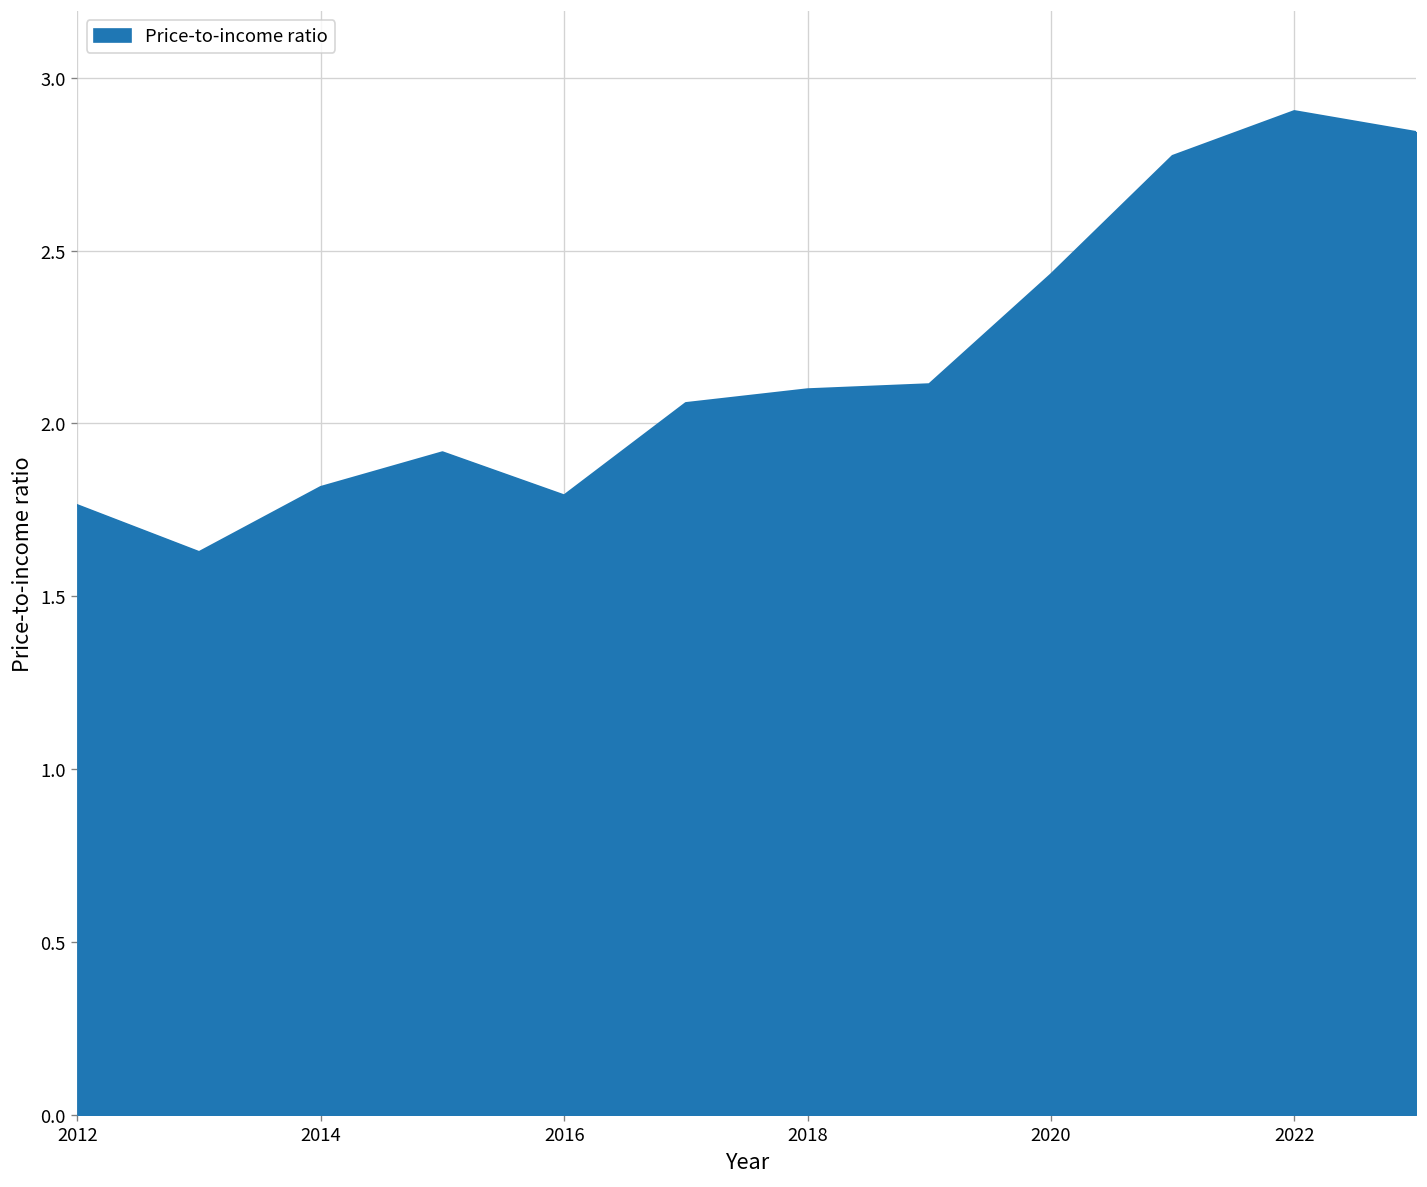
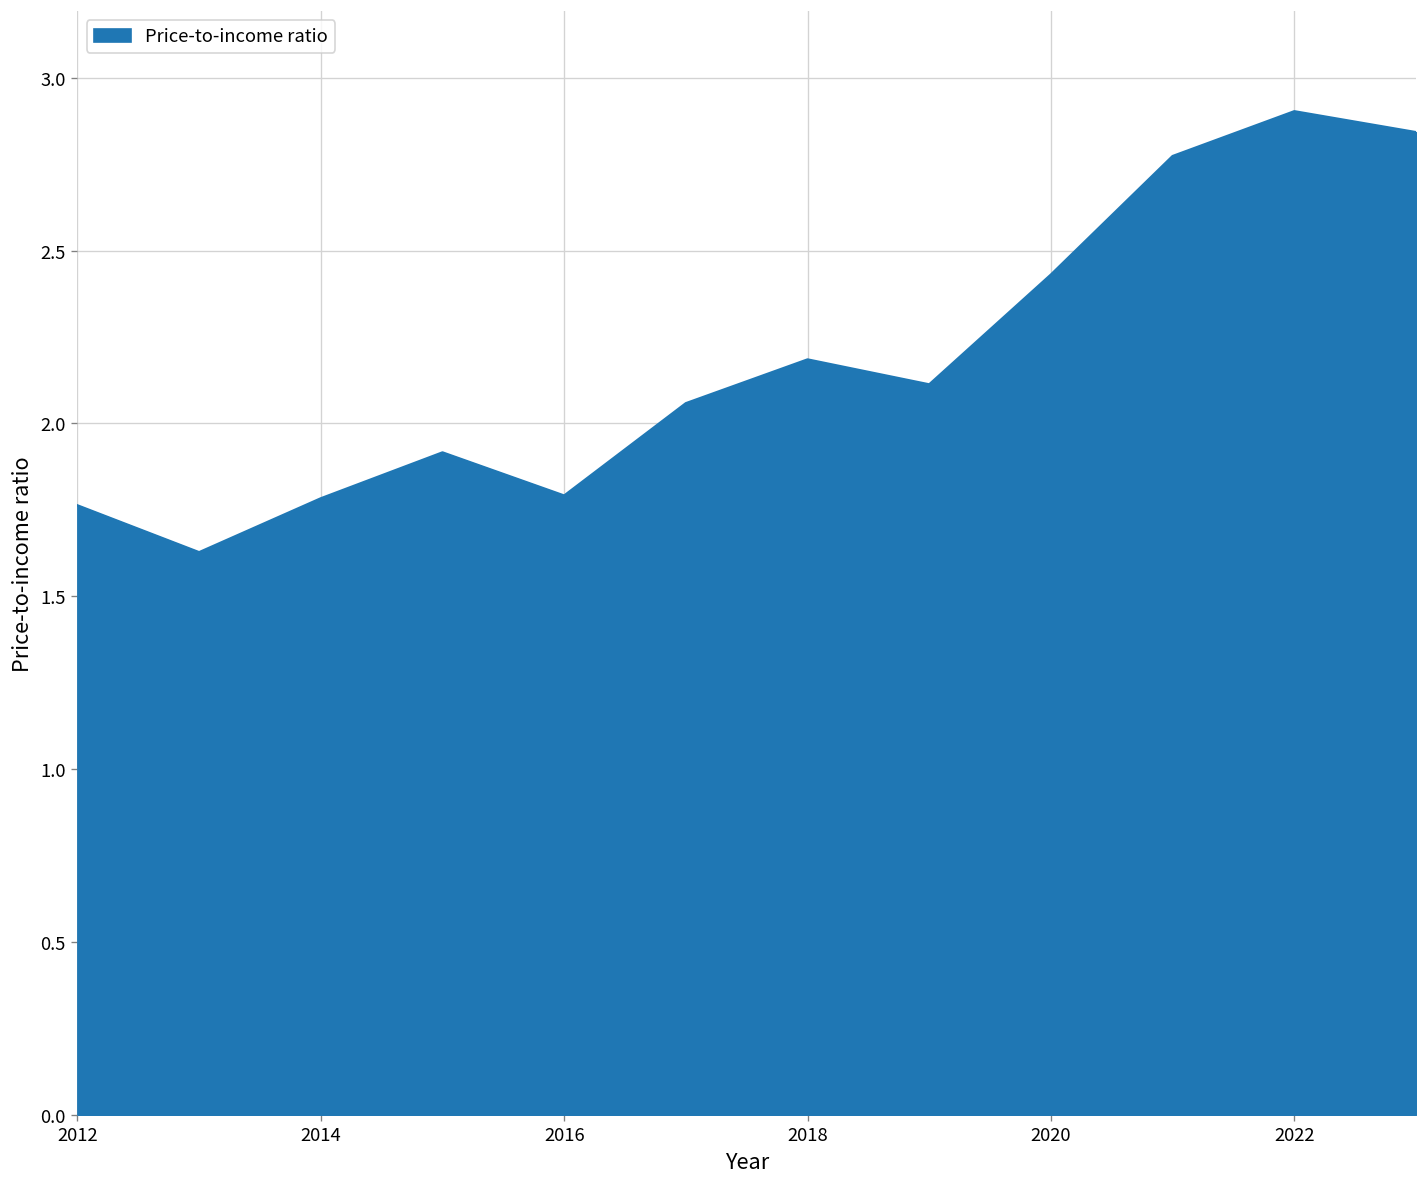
2014: 1.82 -> 1.78
2018: 2.10 -> 2.19
